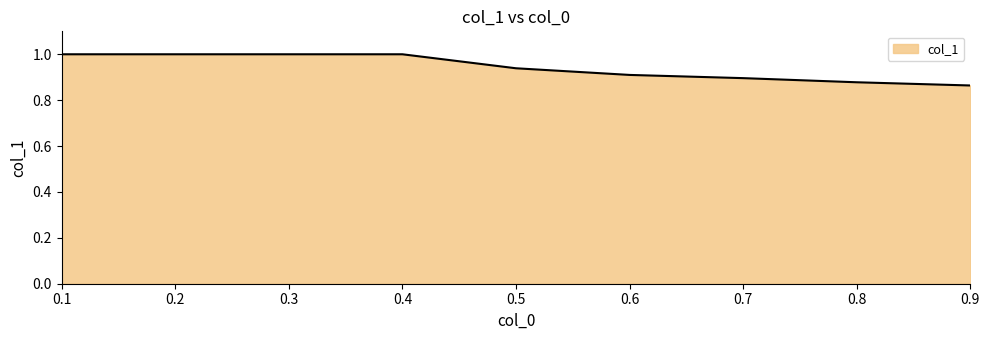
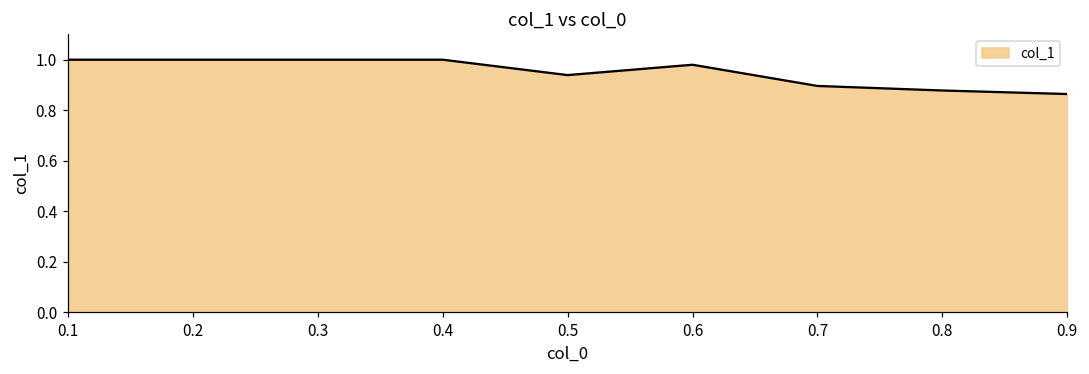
0.6: 0.91 -> 0.98
